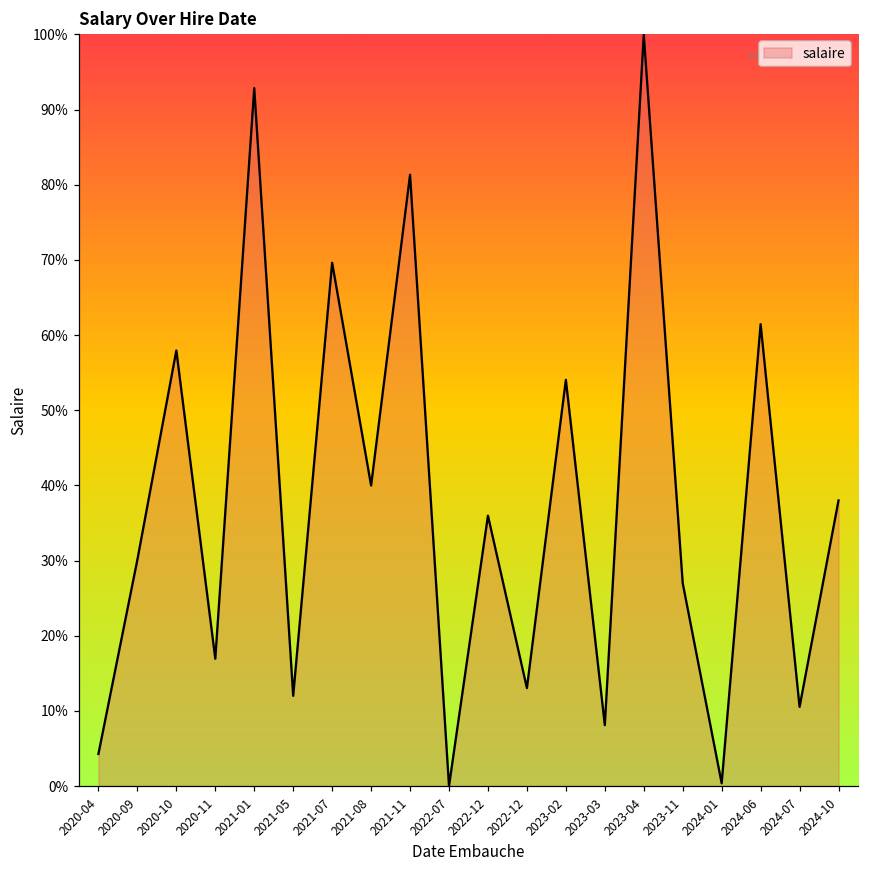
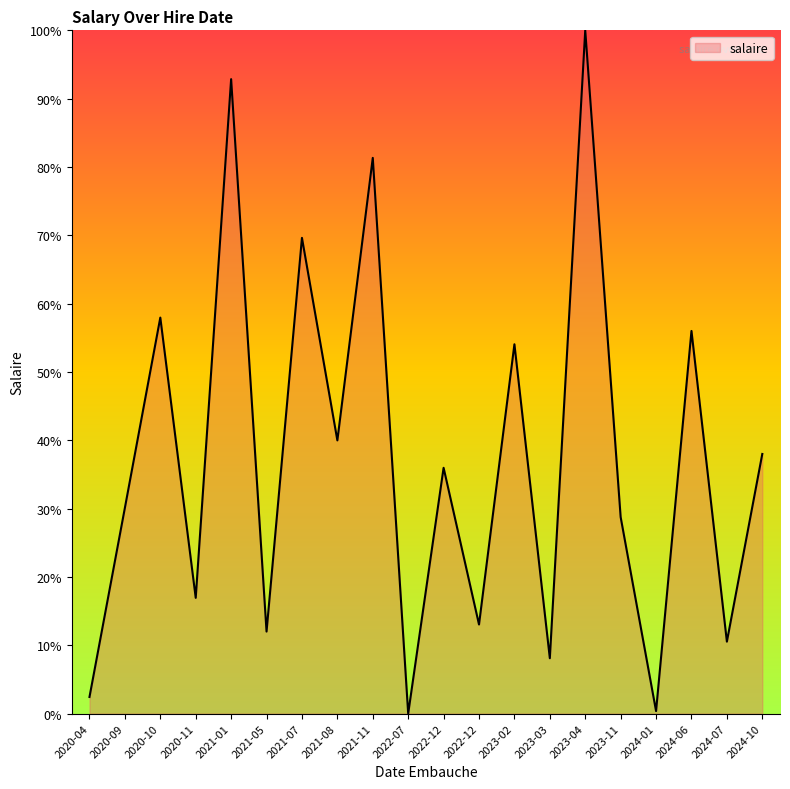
2020-04: 4% -> 2%
2023-11: 27% -> 29%
2024-06: 61% -> 56%
